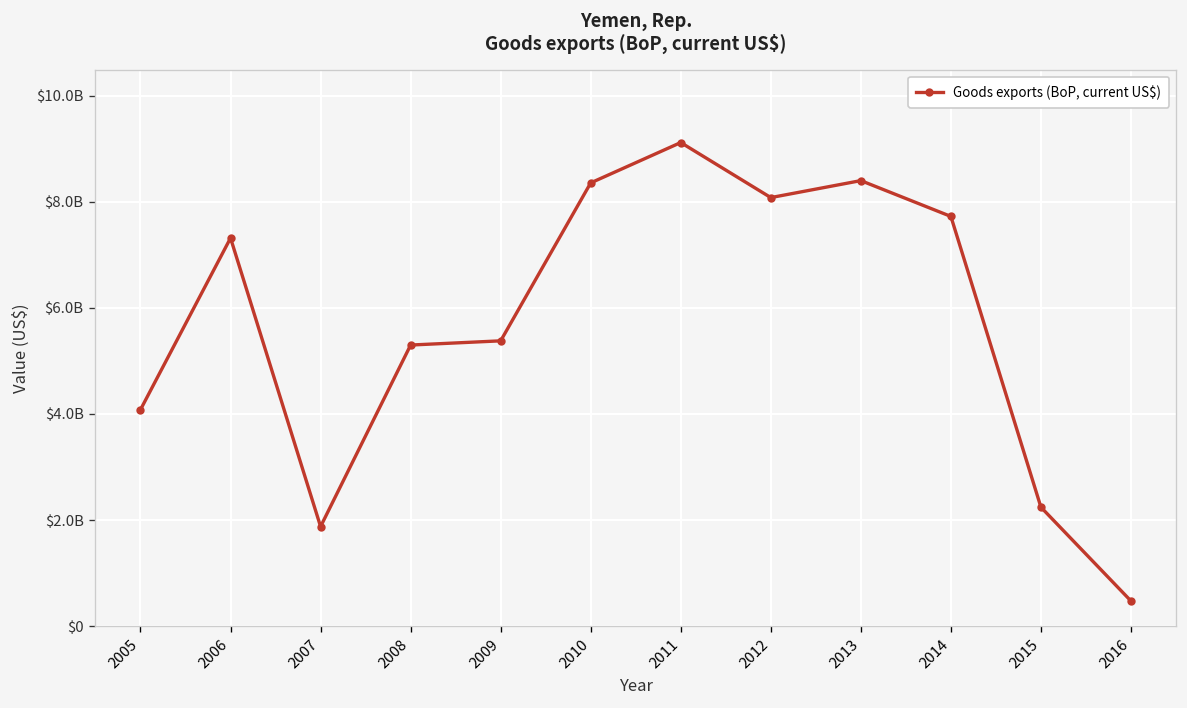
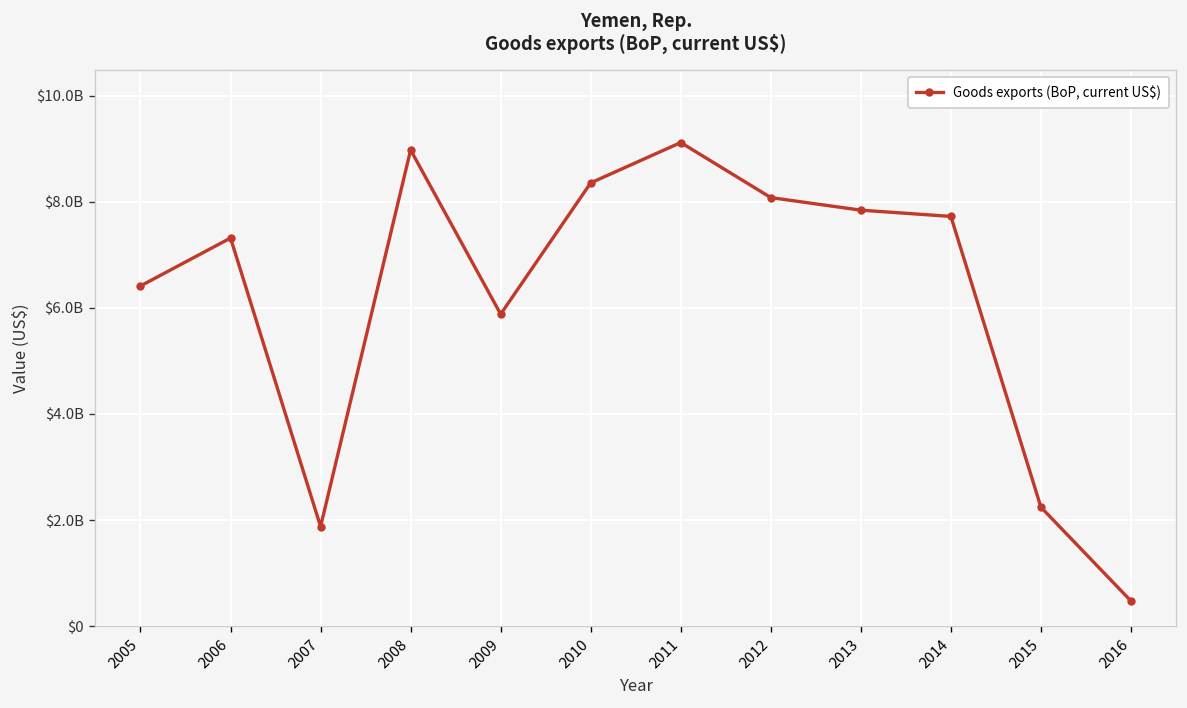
2005: $4100000000 -> $6400000000
2008: $5300000000 -> $9000000000
2009: $5400000000 -> $5900000000
2013: $8400000000 -> $7800000000
